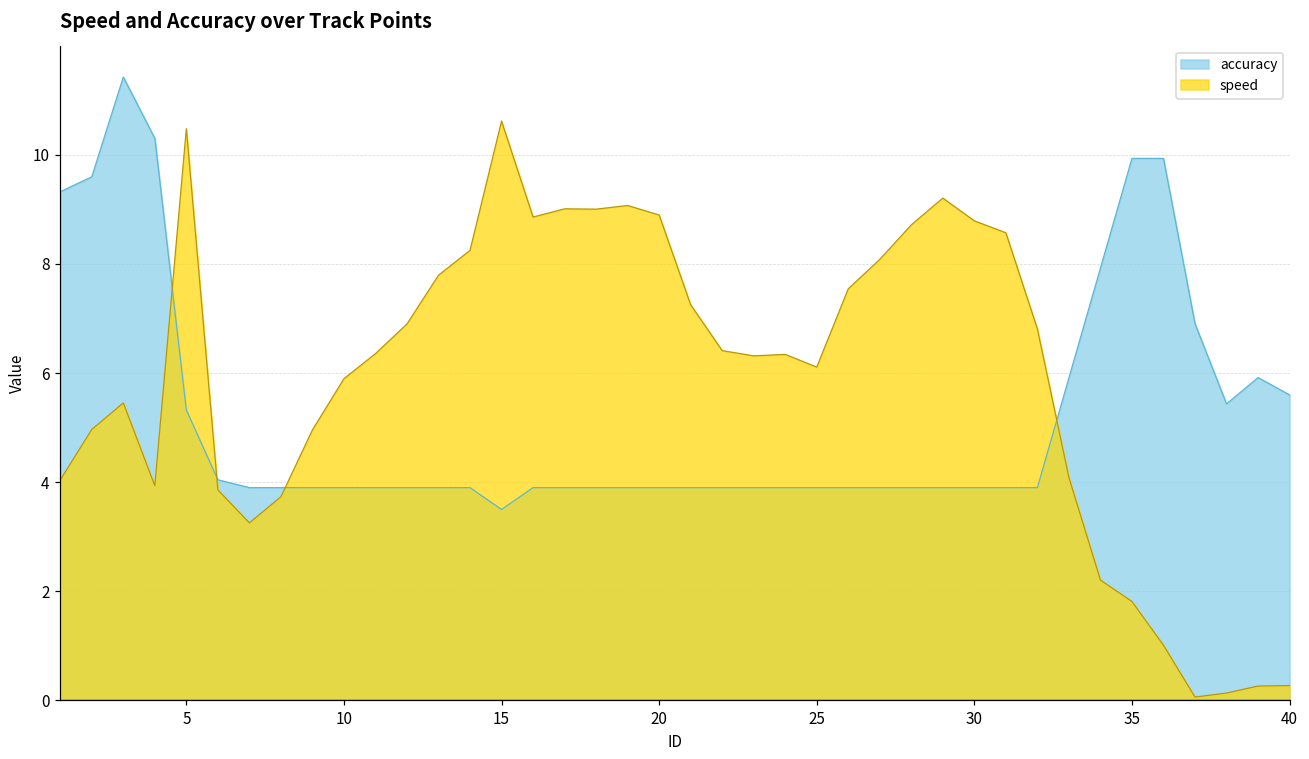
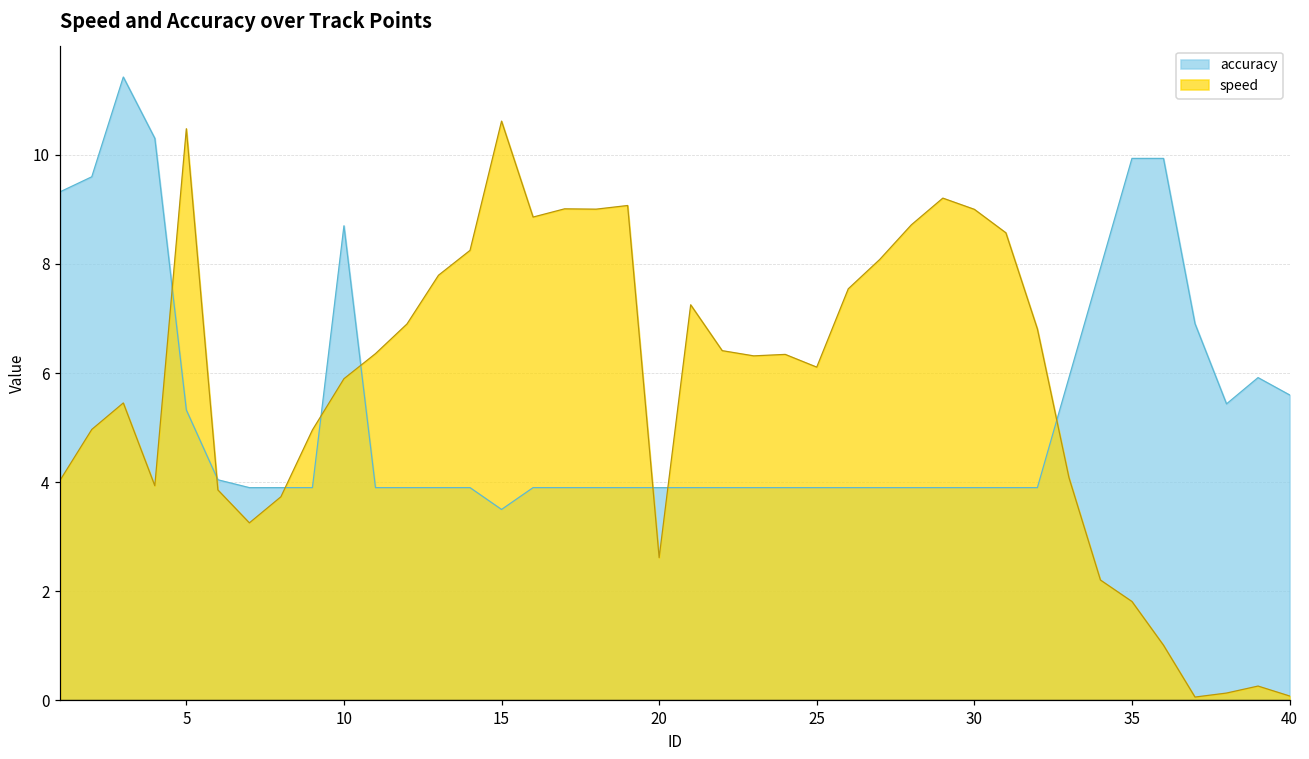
accuracy, 10: 3.9 -> 8.7
speed, 20: 8.9 -> 2.6
speed, 30: 8.8 -> 9.0
speed, 40: 0.3 -> 0.1
